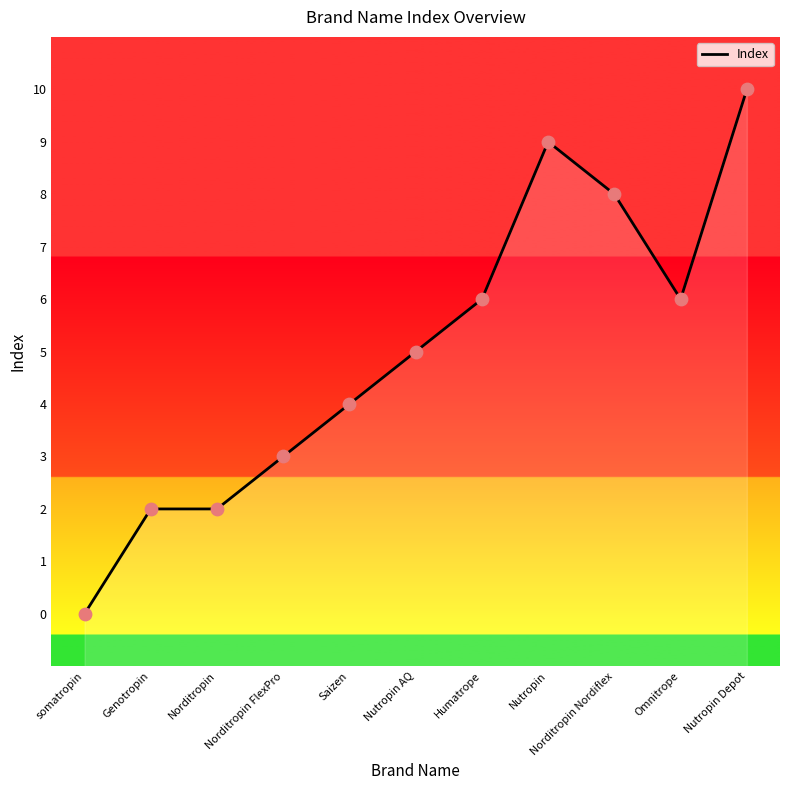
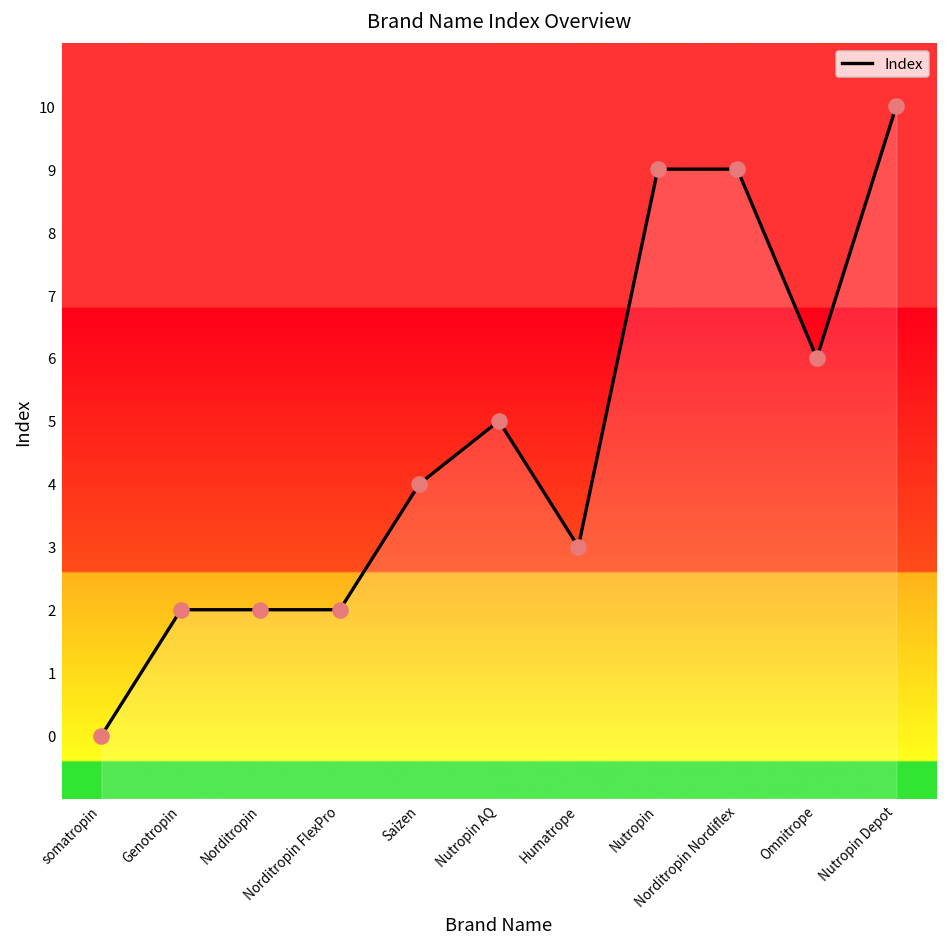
Norditropin FlexPro: 3 -> 2
Humatrope: 6 -> 3
Norditropin Nordiflex: 8 -> 9
